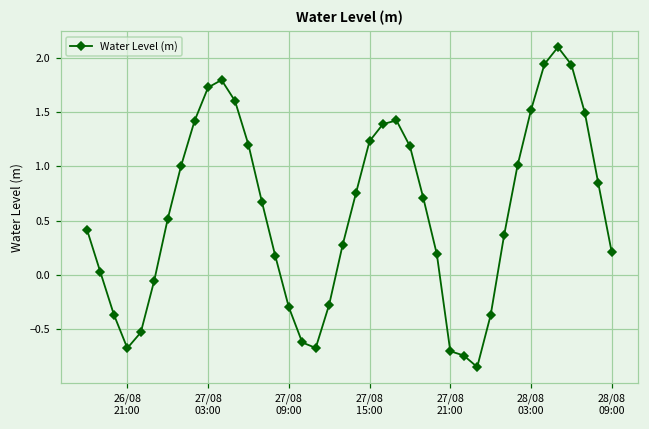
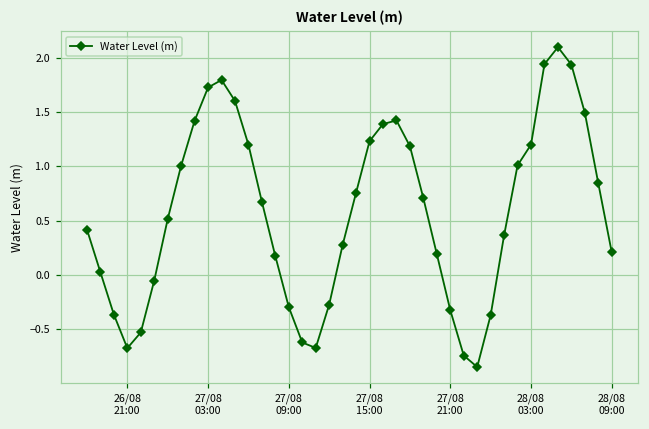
27/08 21:00: -0.7 -> -0.3
28/08 03:00: 1.5 -> 1.2
